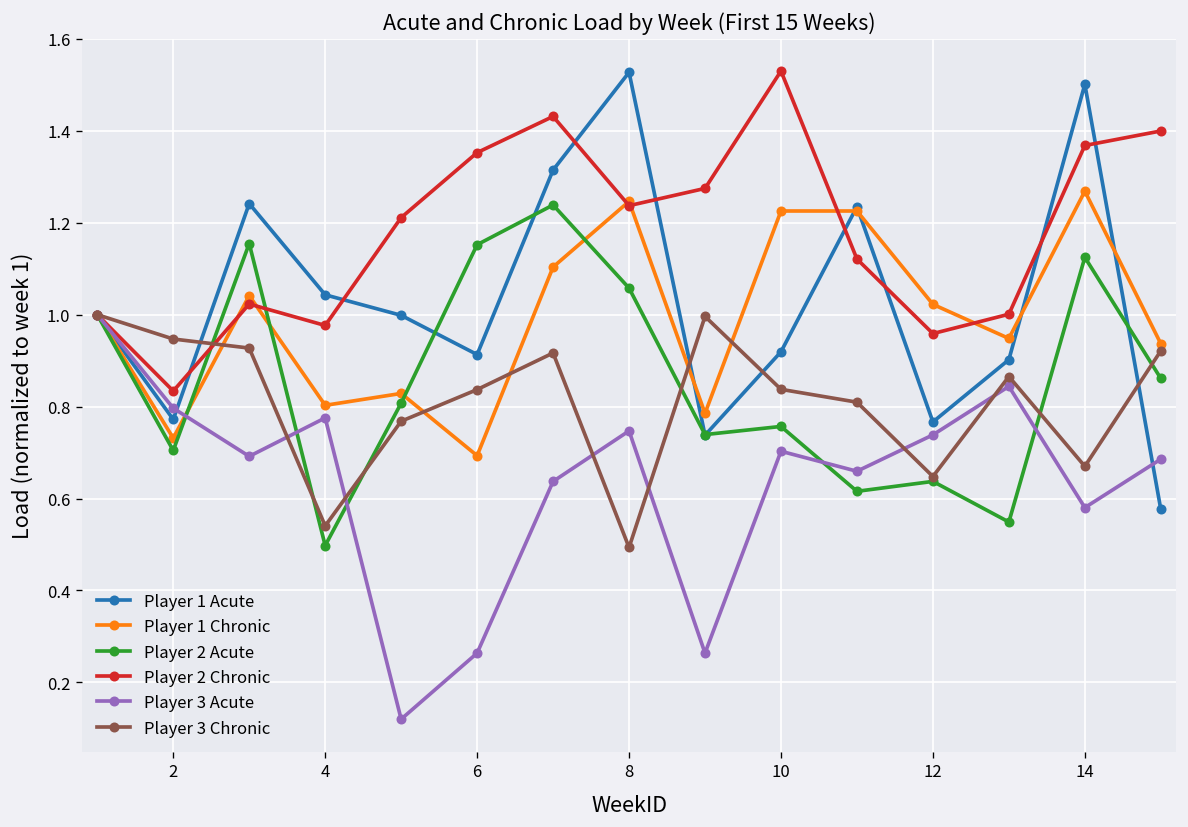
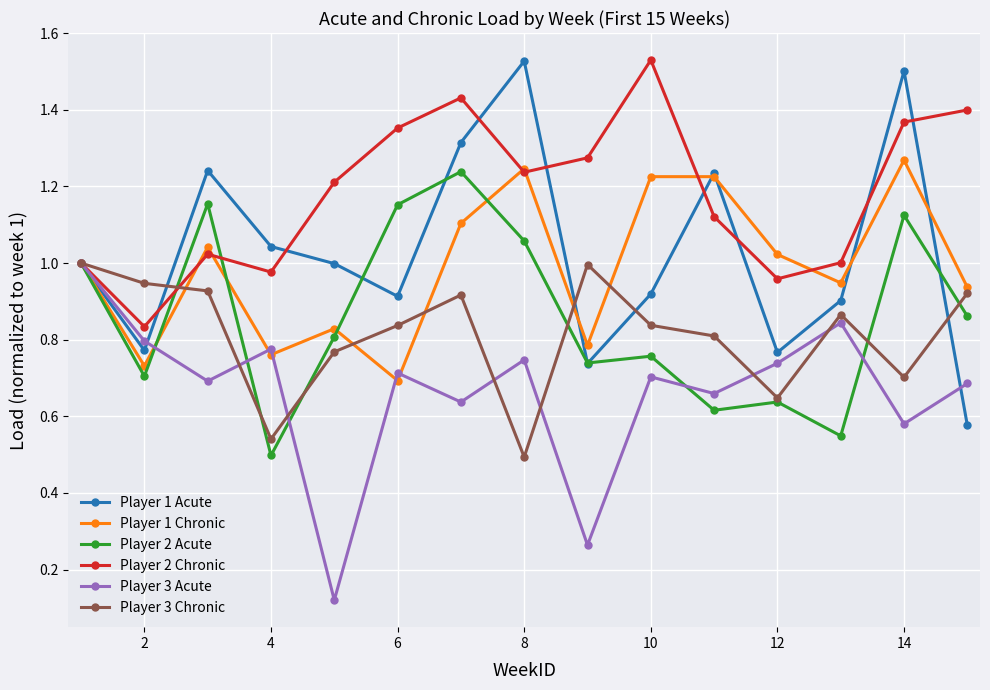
Player 1 Chronic, 4: 0.80 -> 0.76
Player 3 Acute, 6: 0.26 -> 0.71
Player 3 Chronic, 14: 0.67 -> 0.70
